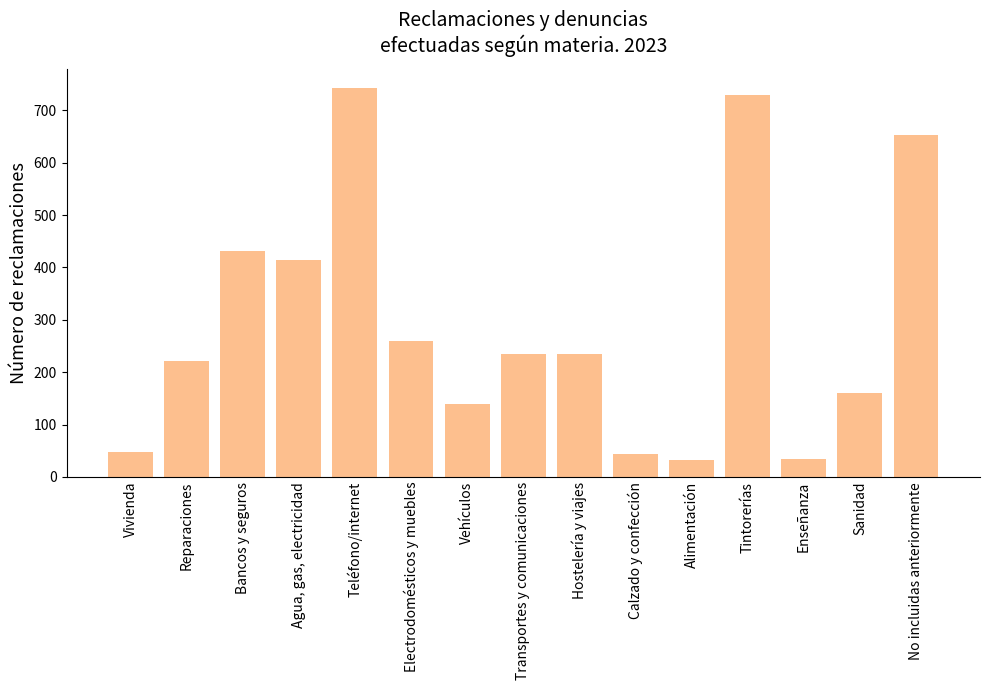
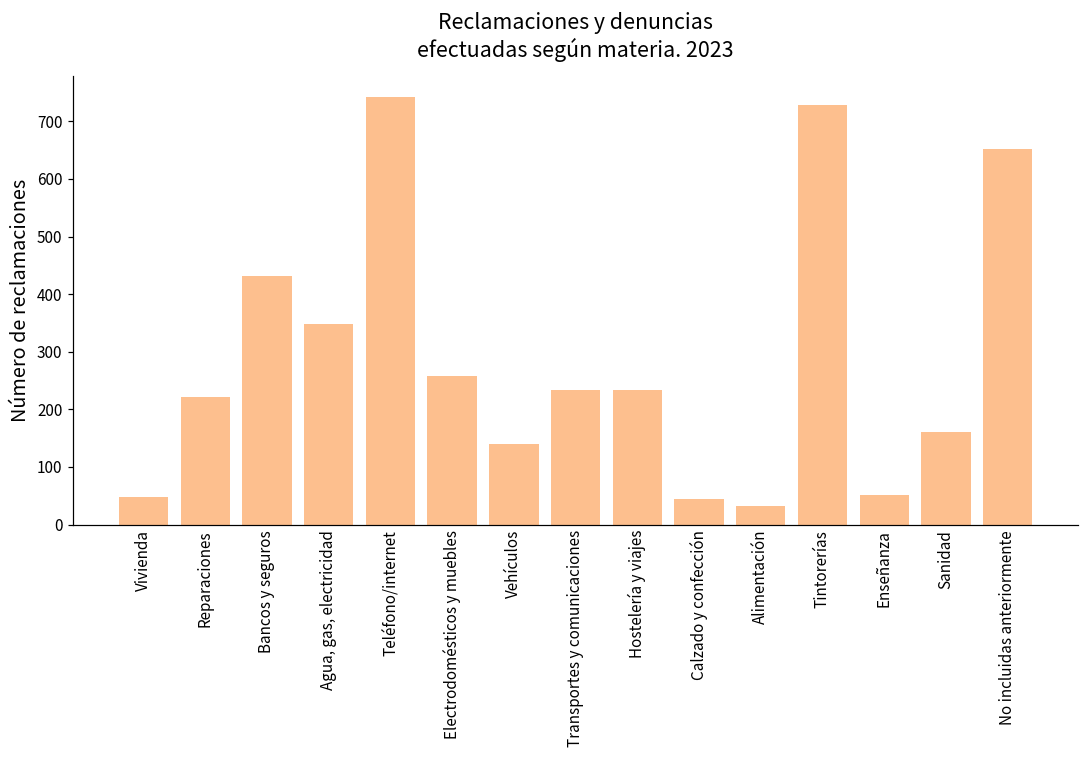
Agua, gas, electricidad: 410 -> 350
Enseñanza: 30 -> 50
